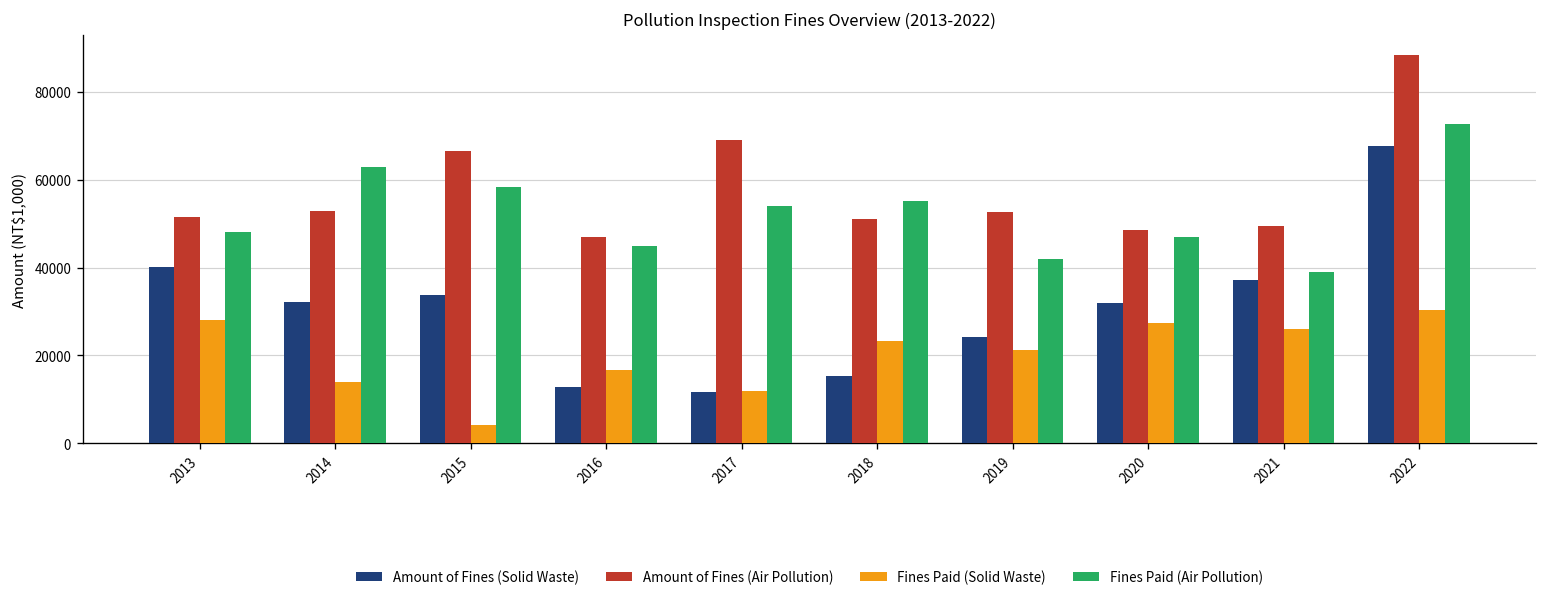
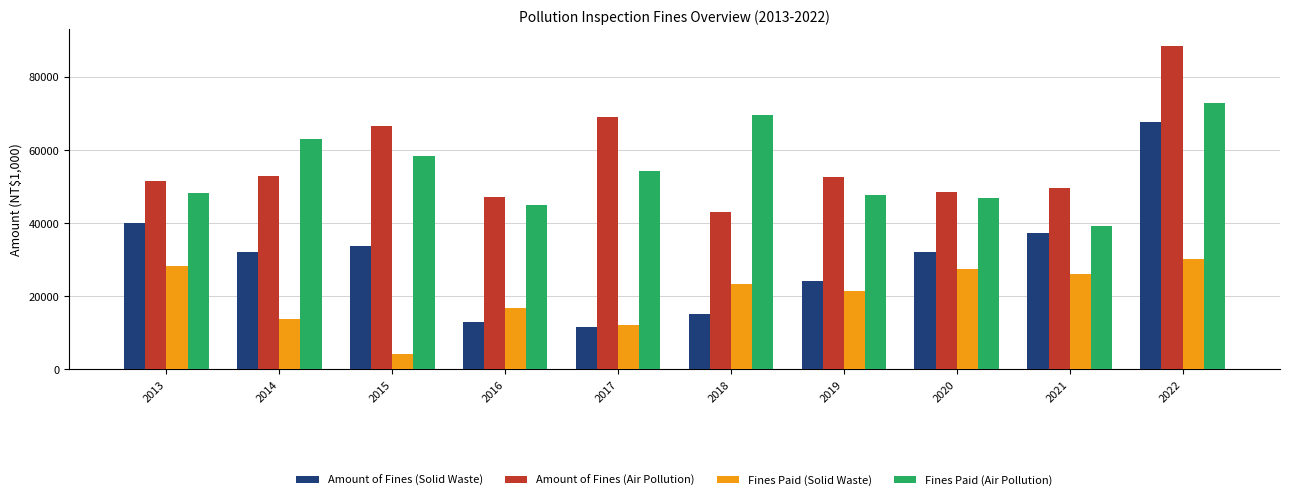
Amount of Fines (Air Pollution), 2018: 51000 -> 43000
Fines Paid (Air Pollution), 2018: 55000 -> 70000
Fines Paid (Air Pollution), 2019: 42000 -> 48000
